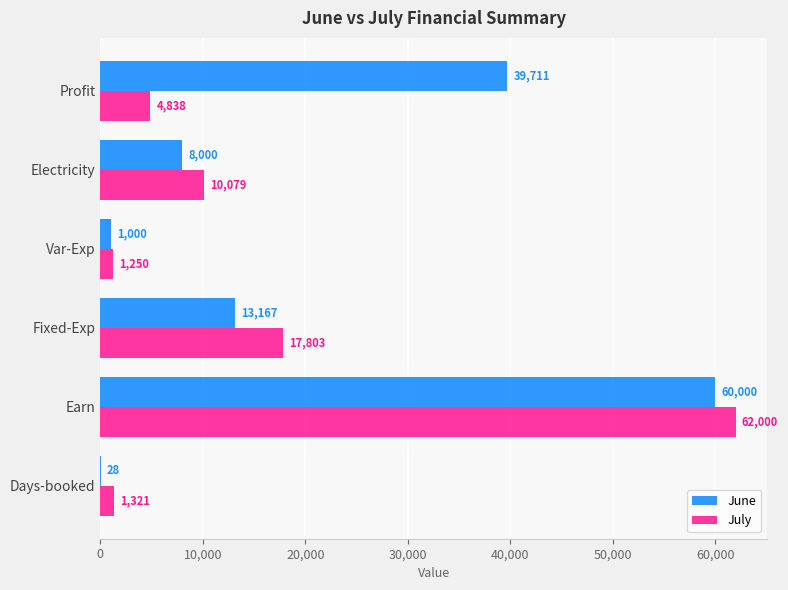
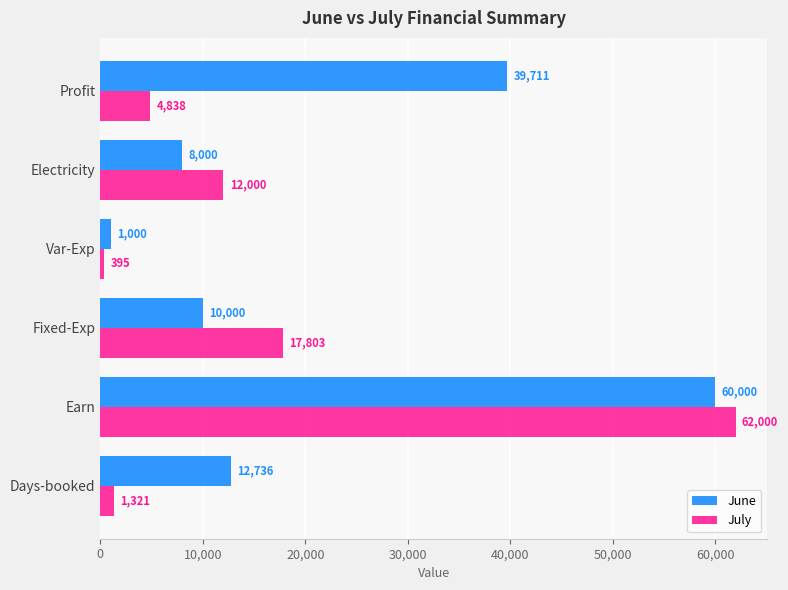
July, Electricity: 10,079 -> 12,000
July, Var-Exp: 1,250 -> 395
June, Fixed-Exp: 13,167 -> 10,000
June, Days-booked: 28 -> 12,736
